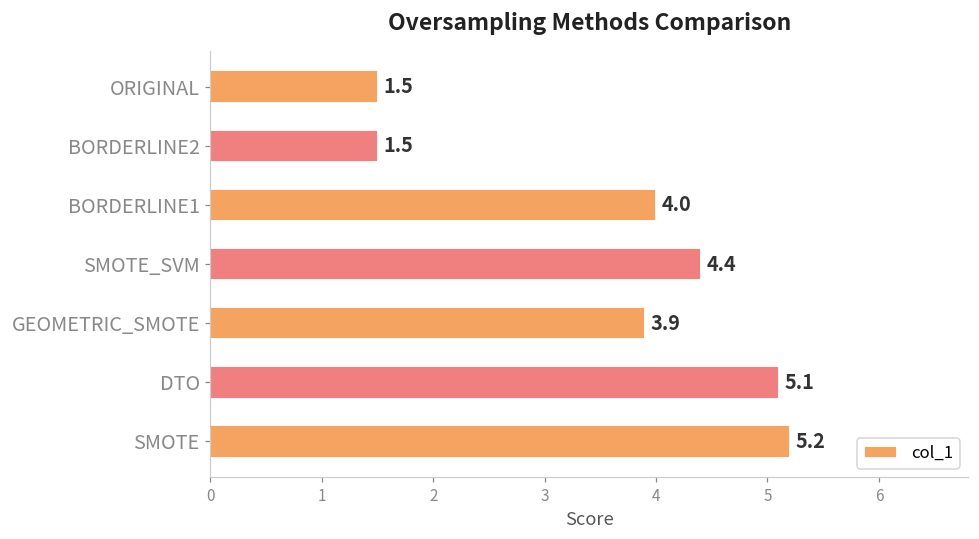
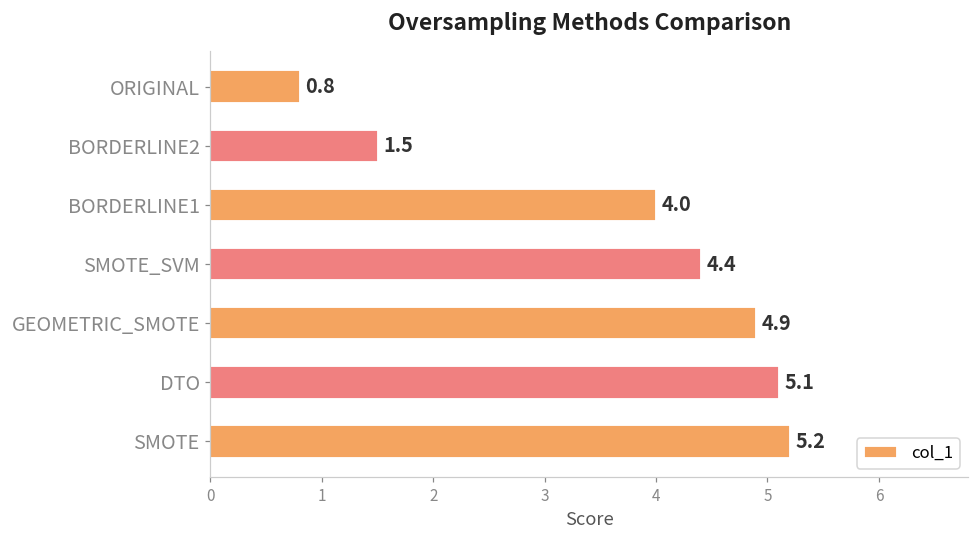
ORIGINAL: 1.5 -> 0.8
GEOMETRIC_SMOTE: 3.9 -> 4.9
